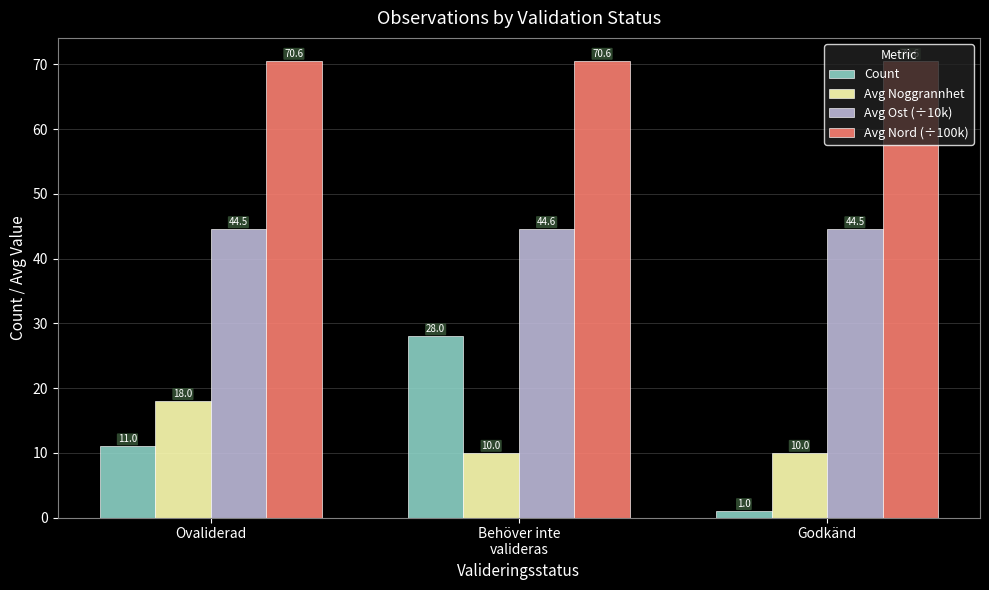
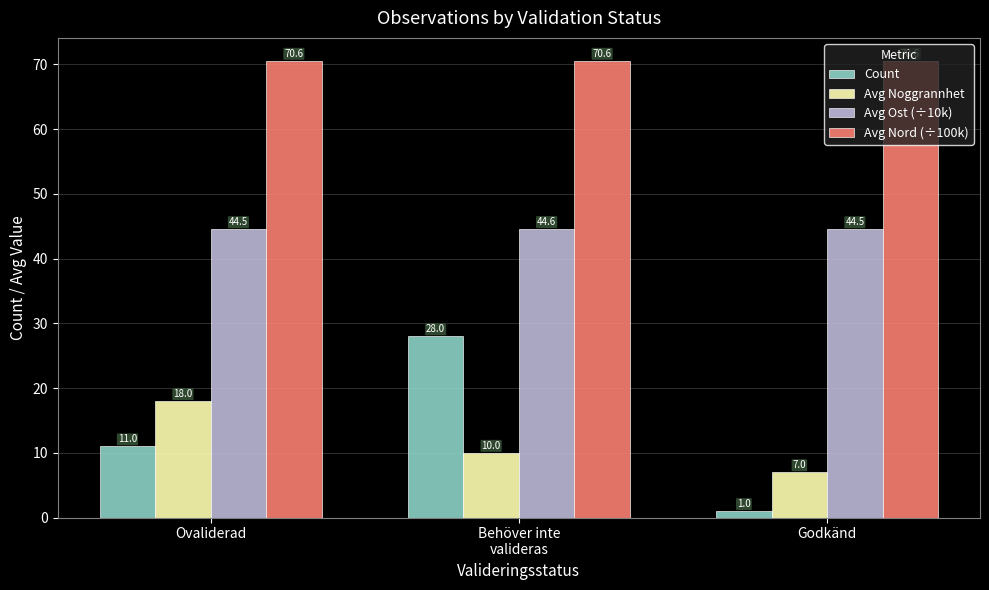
Avg Noggrannhet, Godkänd: 10.0 -> 7.0
